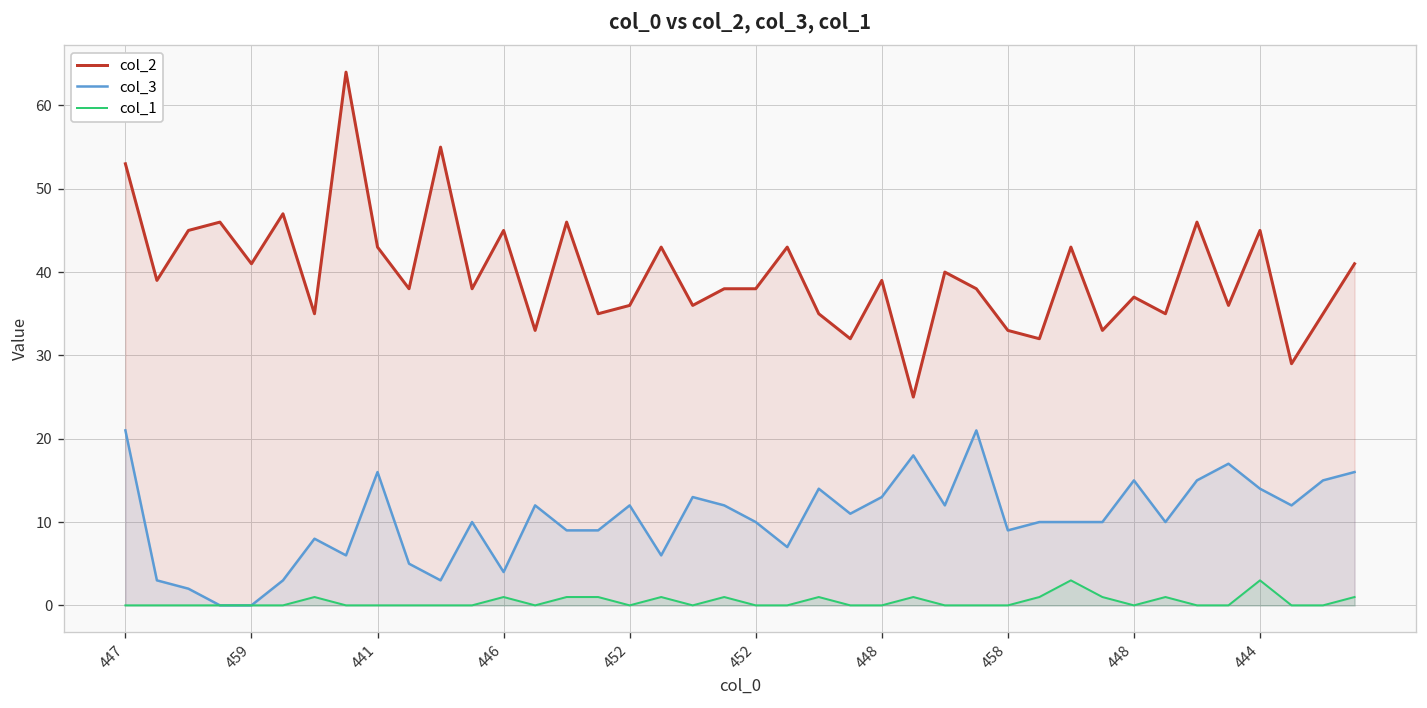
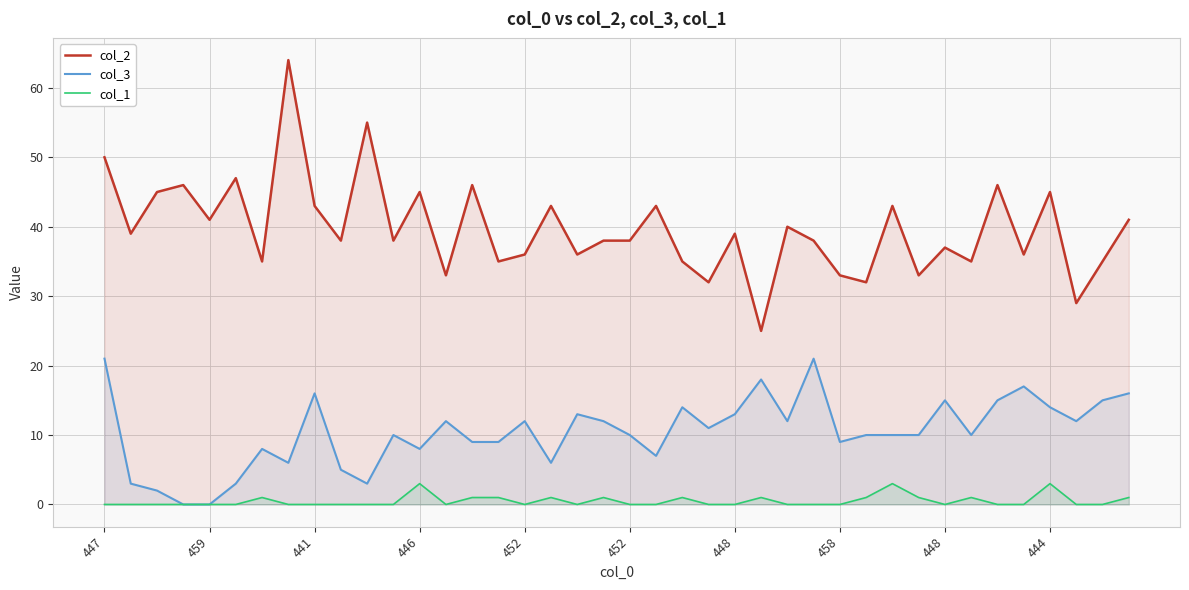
col_2, 447: 53 -> 50
col_3, 446: 4 -> 8
col_1, 446: 1 -> 3
